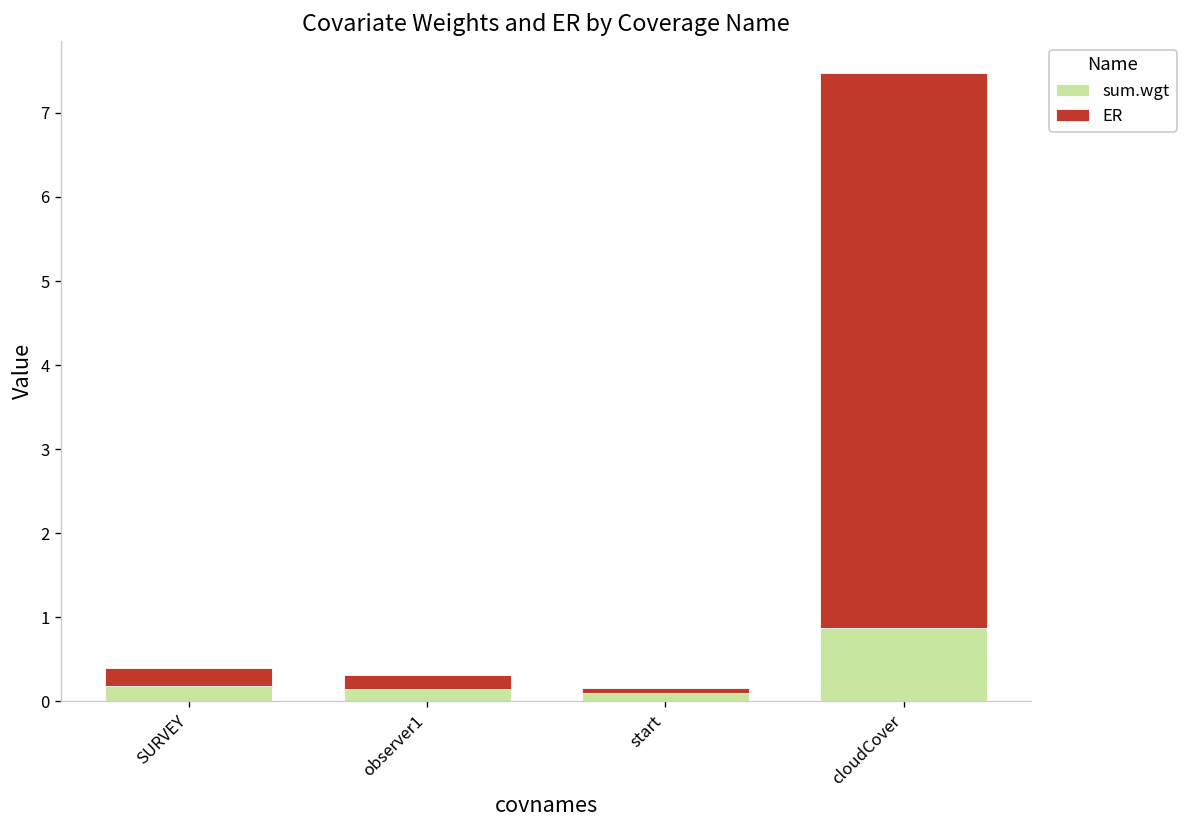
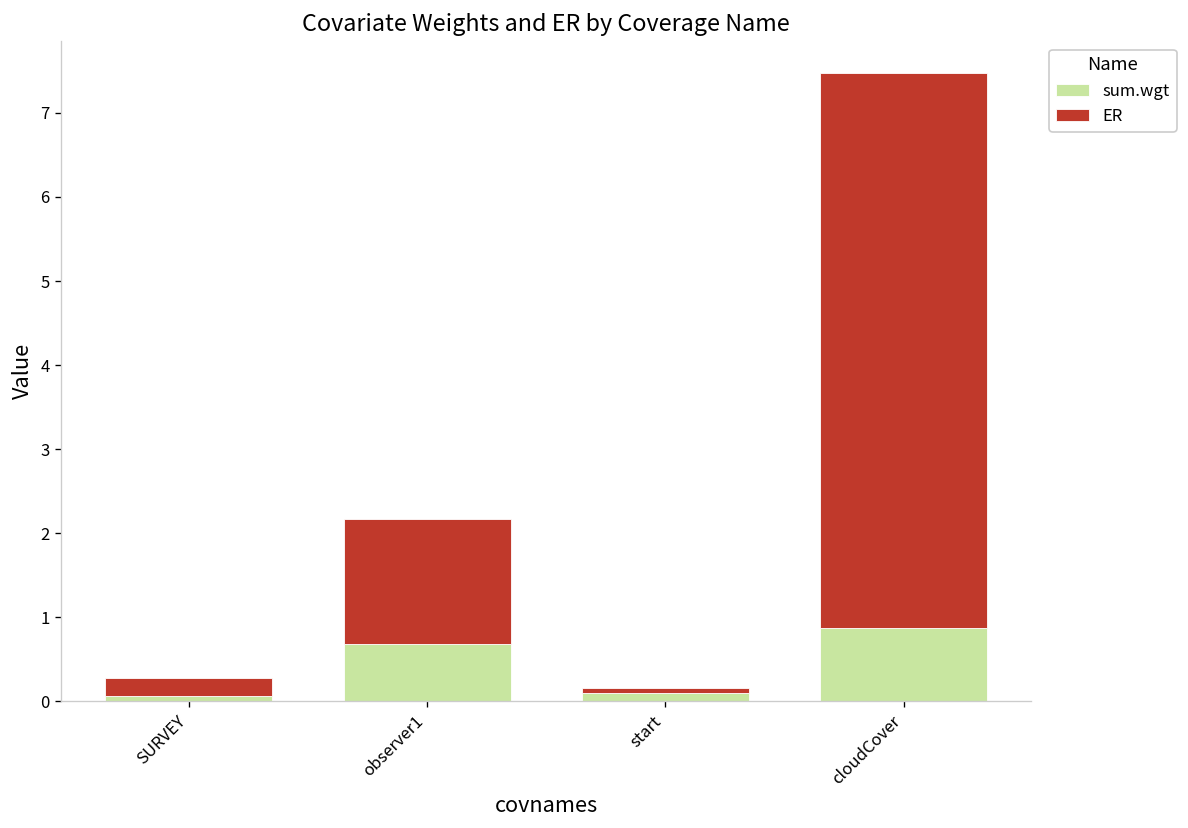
sum.wgt, SURVEY: 0.2 -> 0.1
sum.wgt, observer1: 0.1 -> 0.7
ER, observer1: 0.2 -> 1.5
